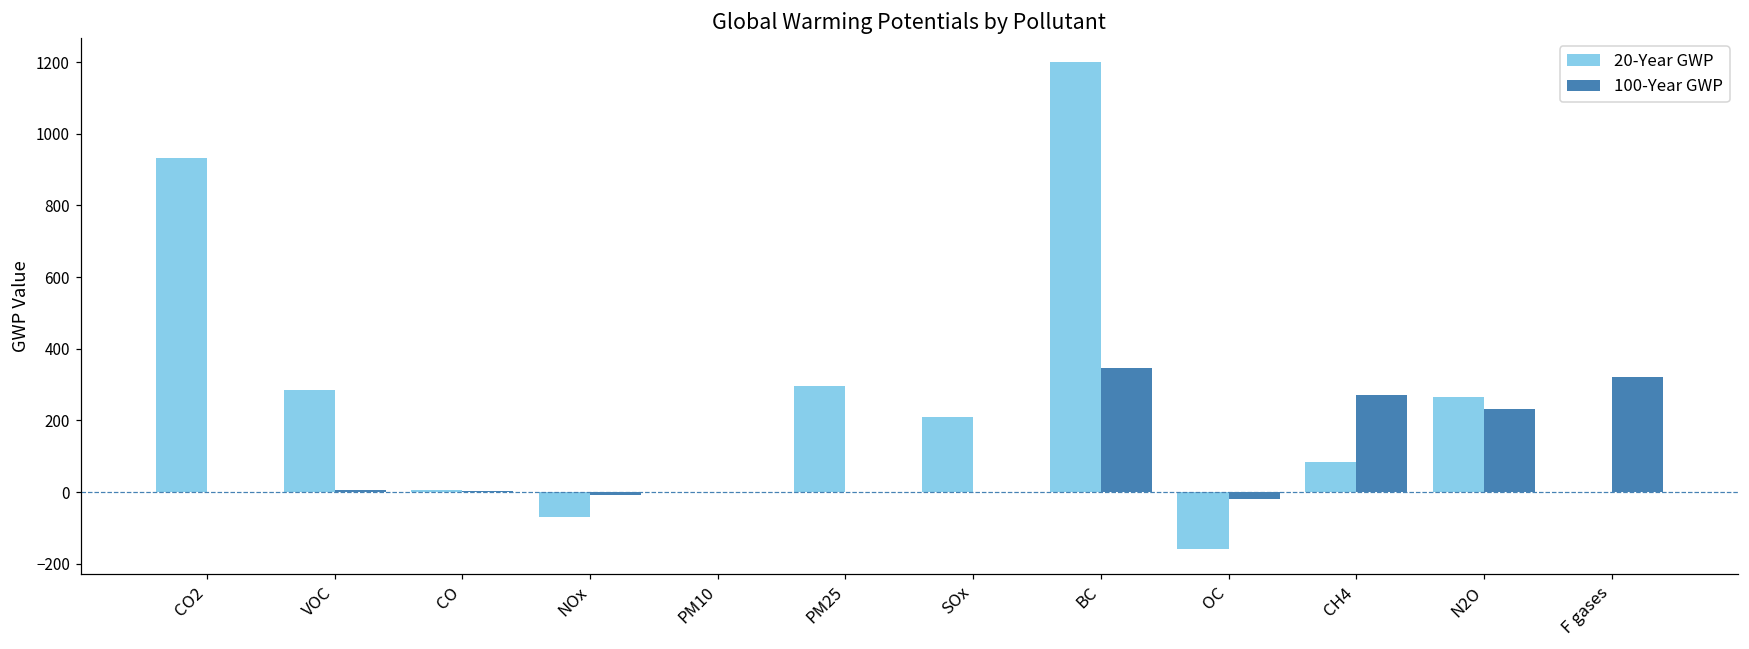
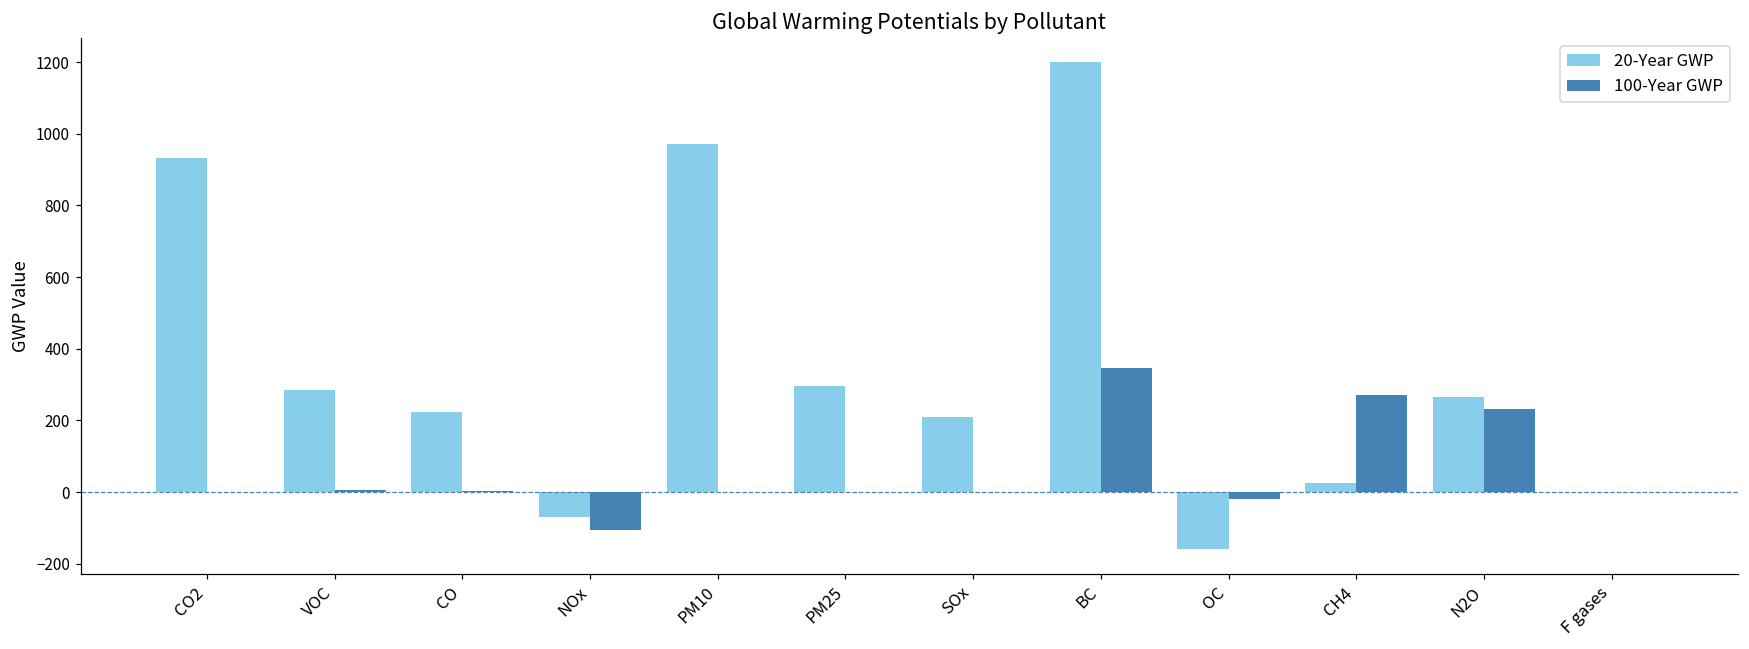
20-Year GWP, CO: 10 -> 220
100-Year GWP, NOx: -10 -> -110
20-Year GWP, PM10: 0 -> 970
20-Year GWP, CH4: 80 -> 20
100-Year GWP, F gases: 320 -> 0
